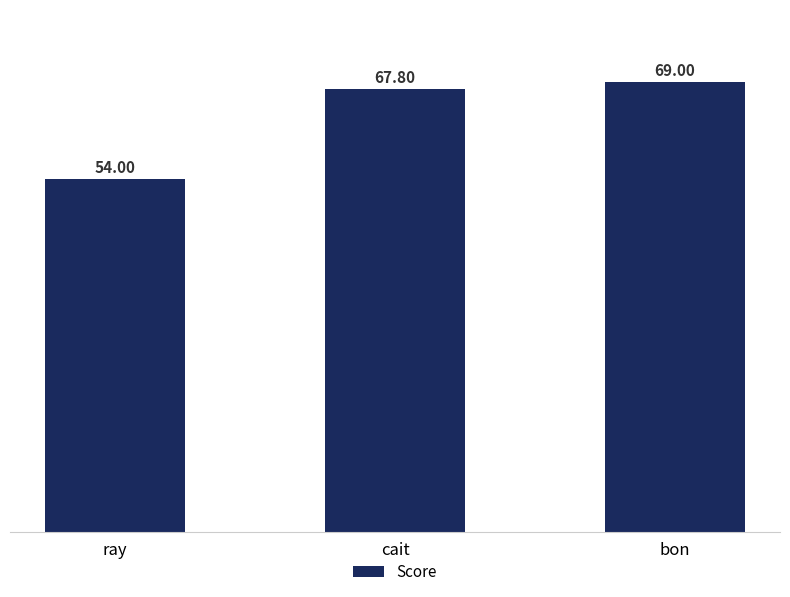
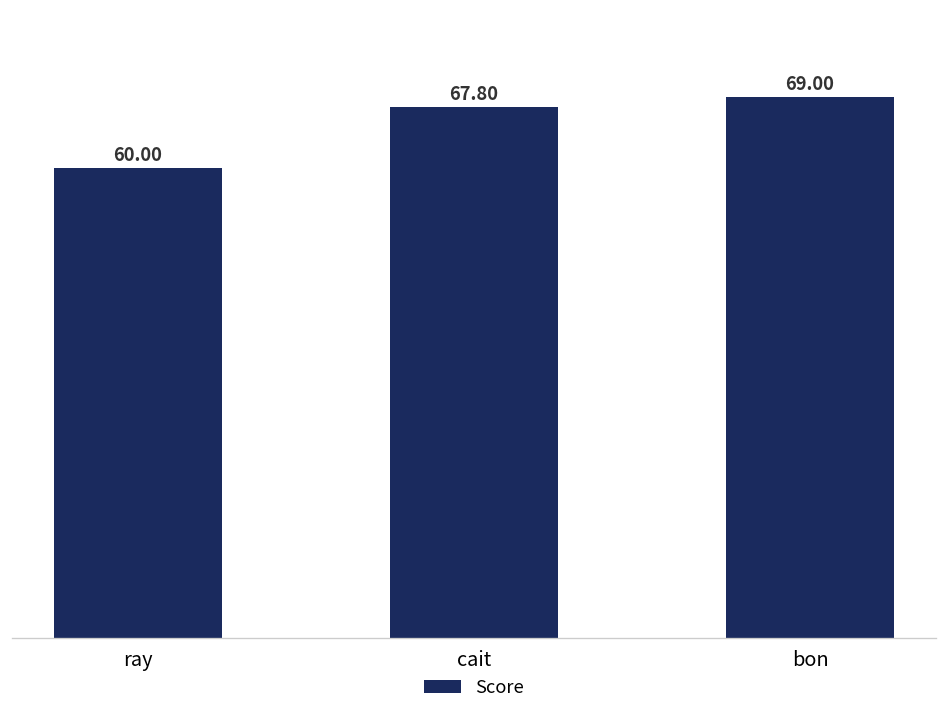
ray: 54.00 -> 60.00
